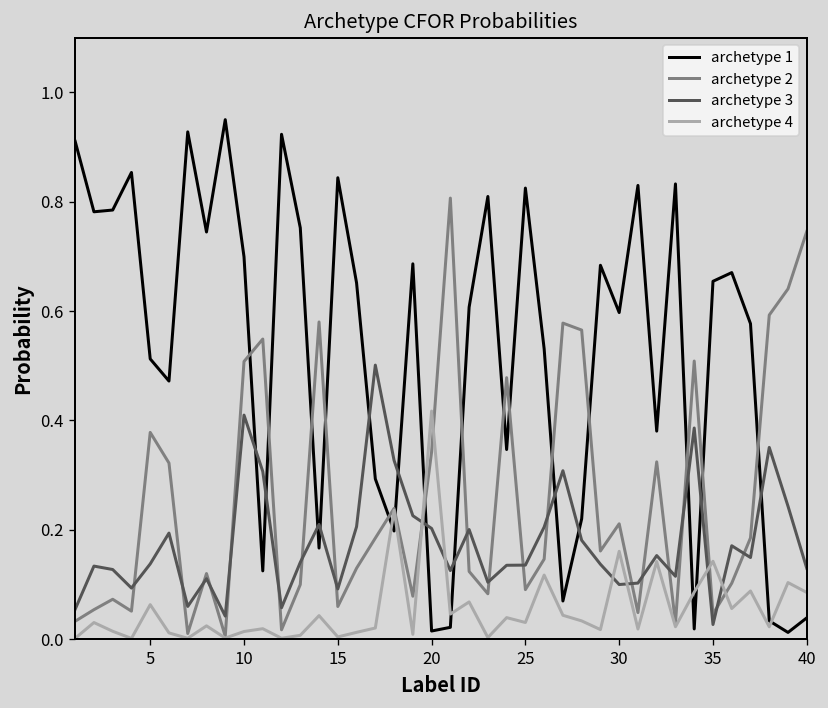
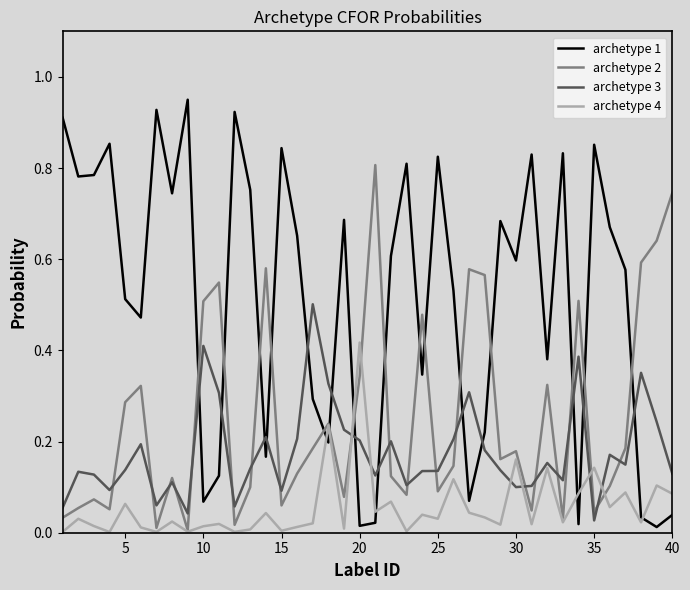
archetype 2, 5: 0.38 -> 0.29
archetype 1, 10: 0.70 -> 0.07
archetype 2, 30: 0.21 -> 0.18
archetype 1, 35: 0.65 -> 0.85
